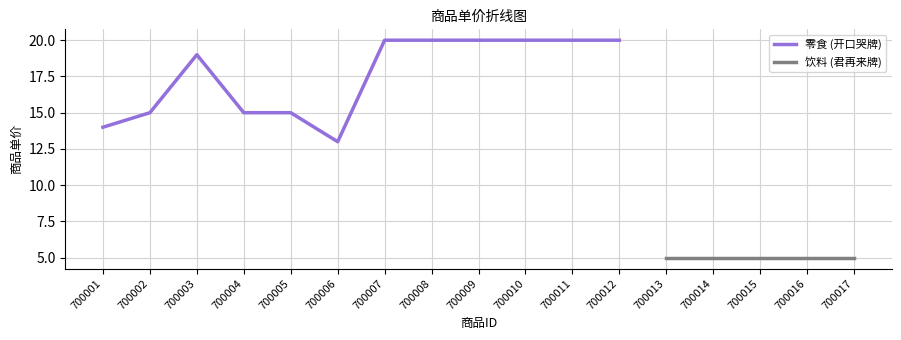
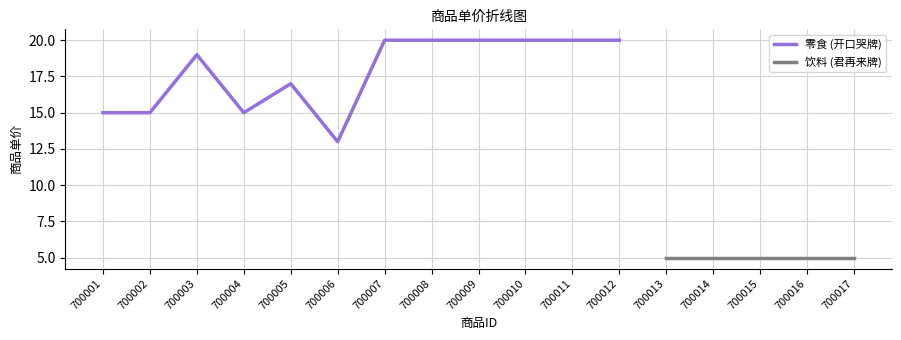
零食 (开口哭牌), 700001: 14 -> 15
零食 (开口哭牌), 700005: 15 -> 17
